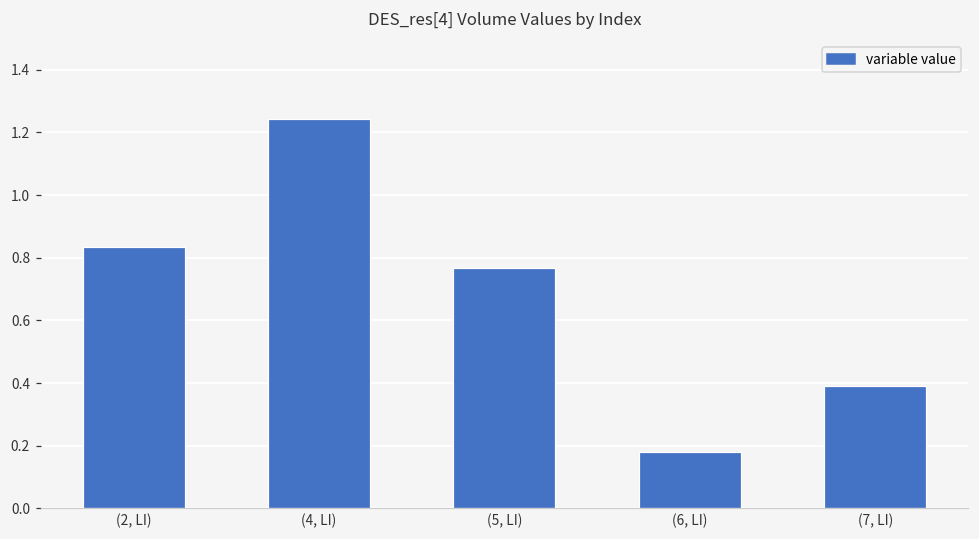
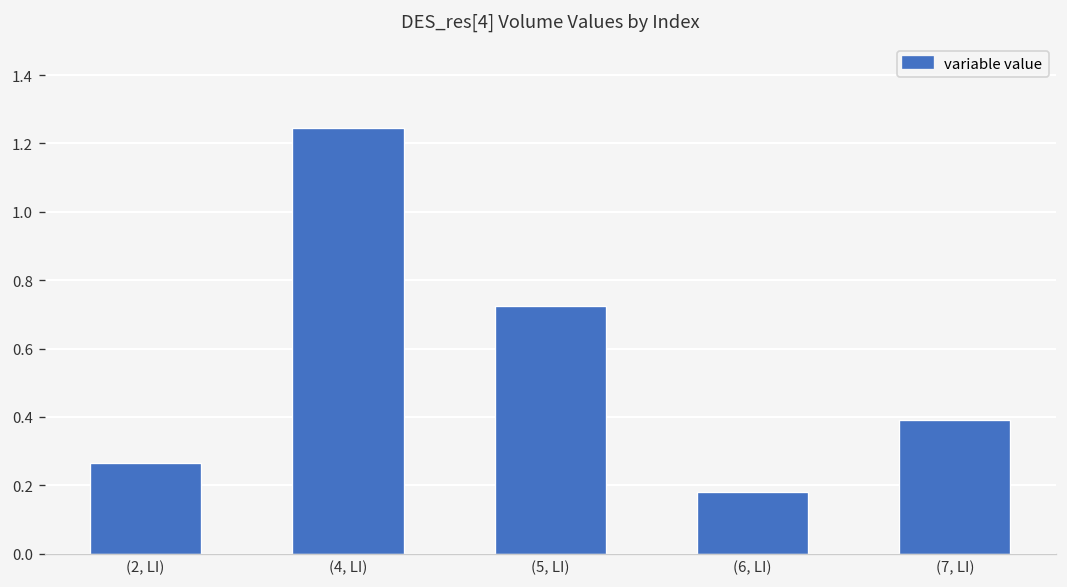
(2, LI): 0.84 -> 0.26
(5, LI): 0.77 -> 0.73
